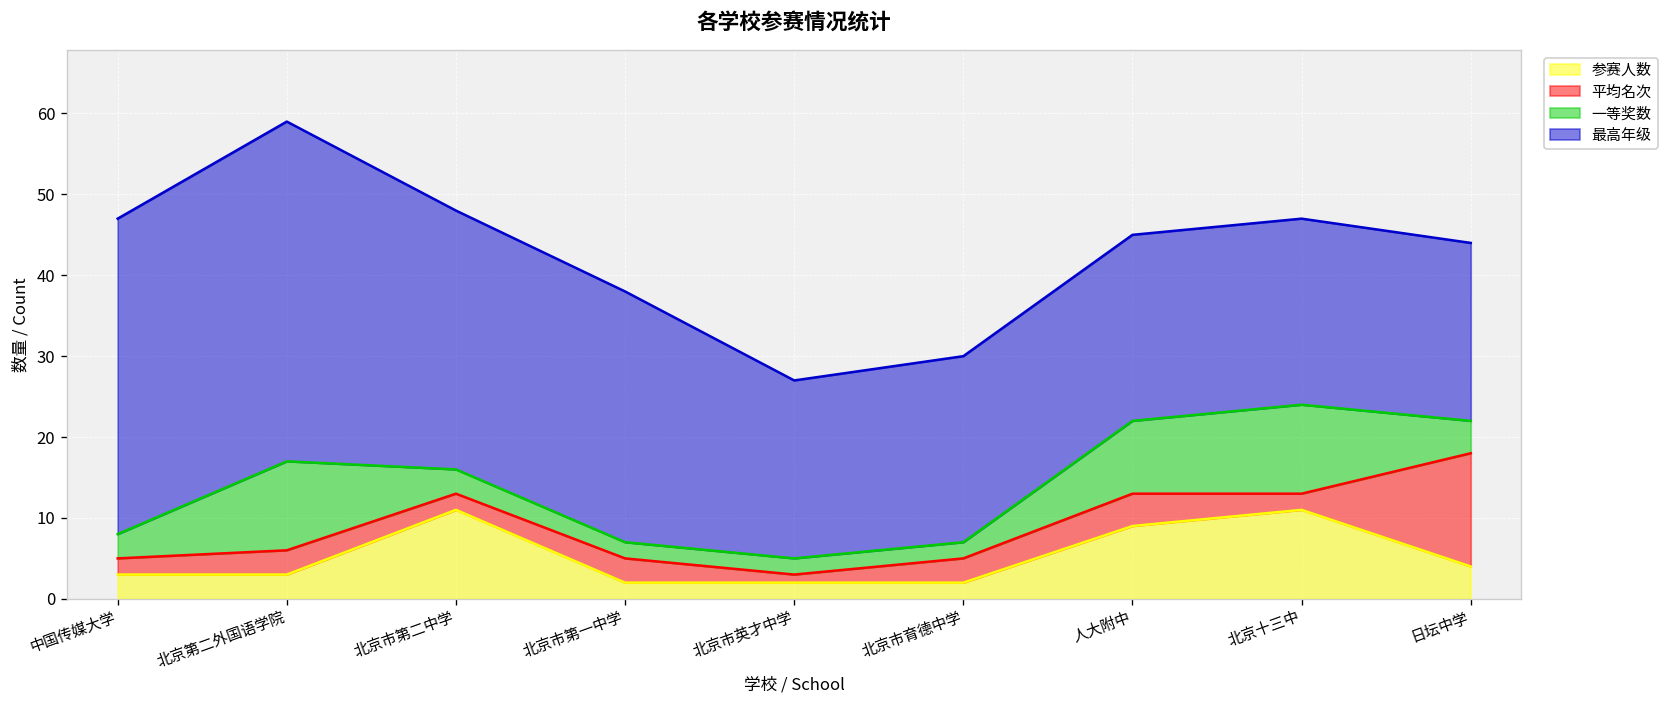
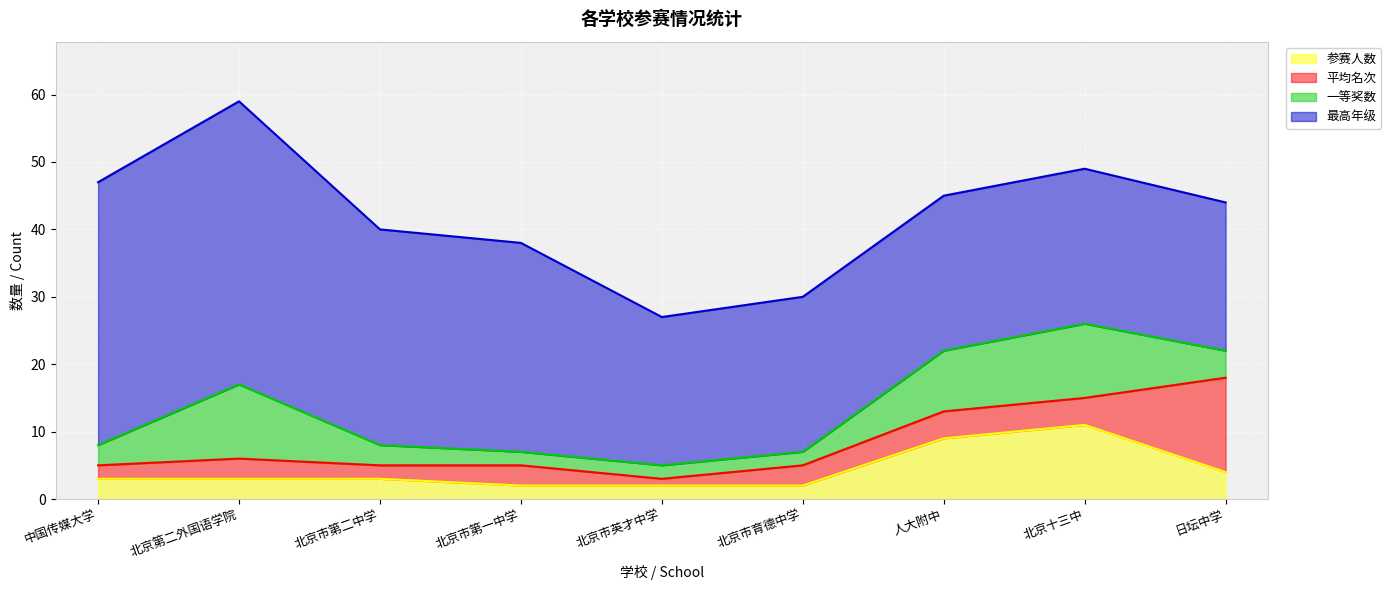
参赛人数, 北京市第二中学: 11 -> 3
平均名次, 北京十三中: 2 -> 4
